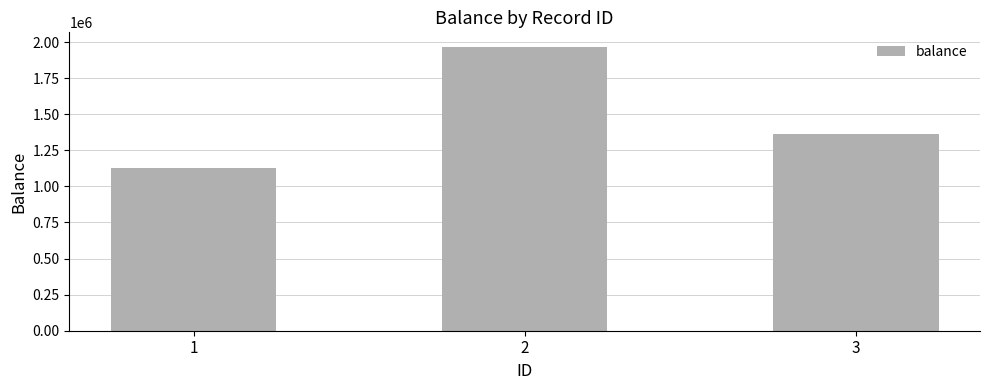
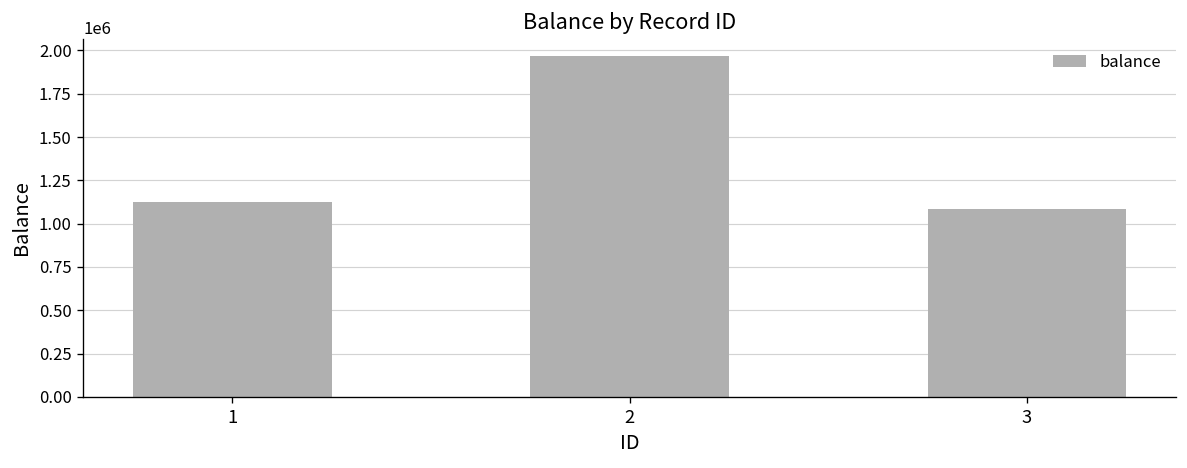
3: 1370000 -> 1080000
